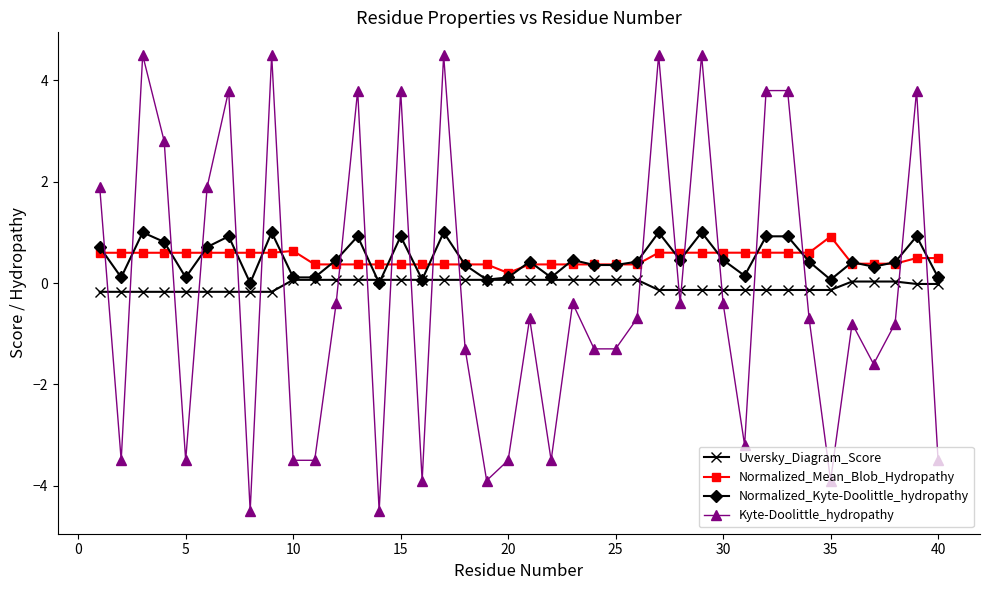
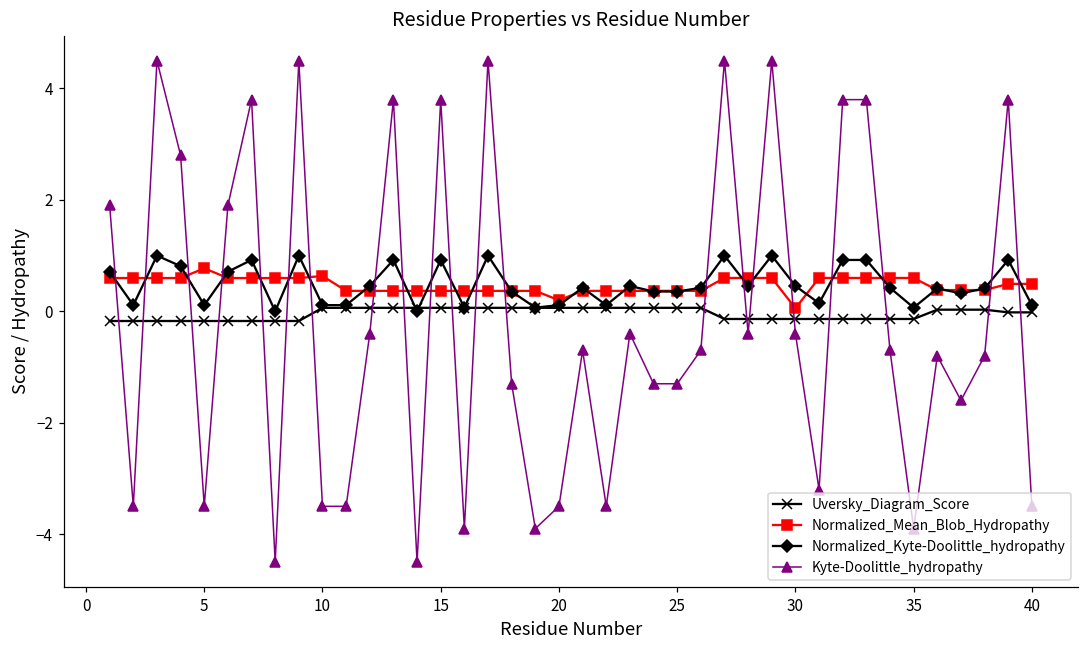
Normalized_Mean_Blob_Hydropathy, 5: 0.6 -> 0.8
Normalized_Mean_Blob_Hydropathy, 30: 0.6 -> 0.1
Normalized_Mean_Blob_Hydropathy, 35: 0.9 -> 0.6
